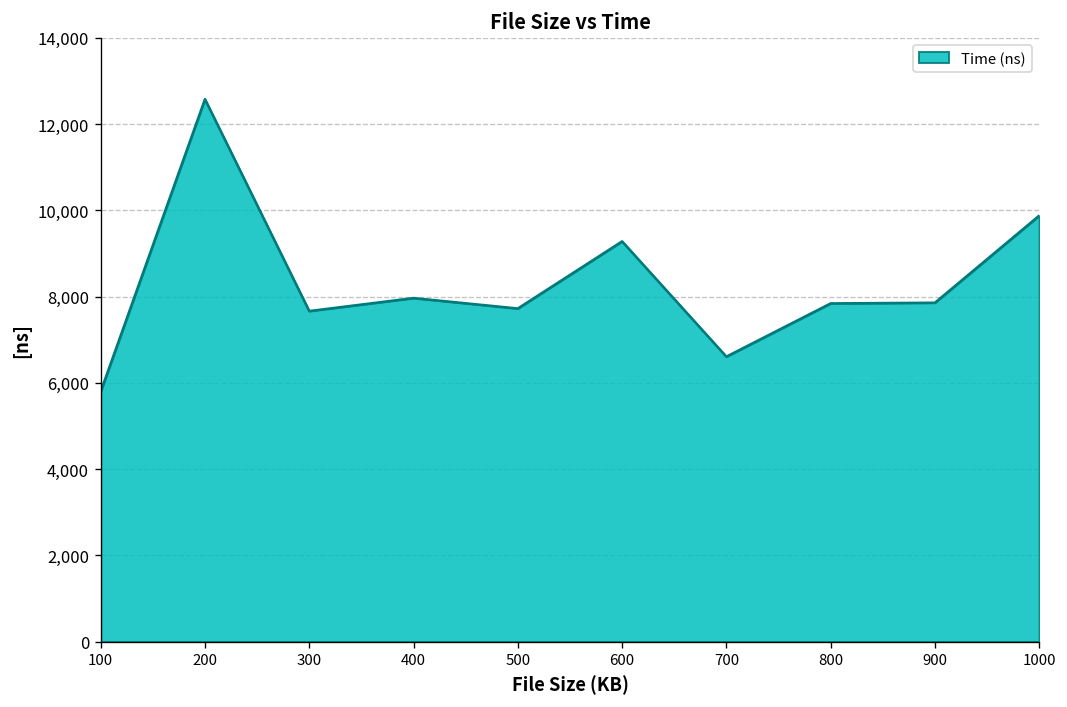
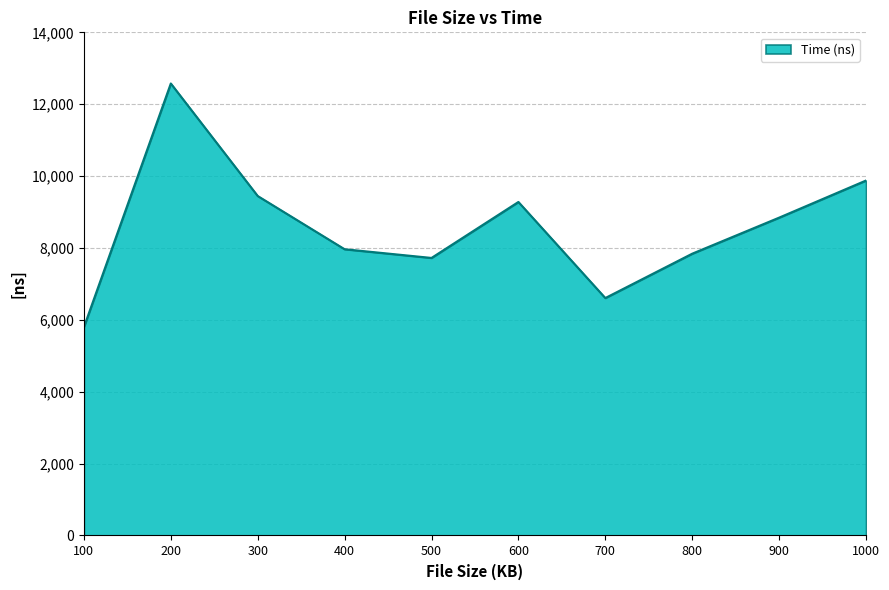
300: 7,700 -> 9,400
900: 7,900 -> 8,800
